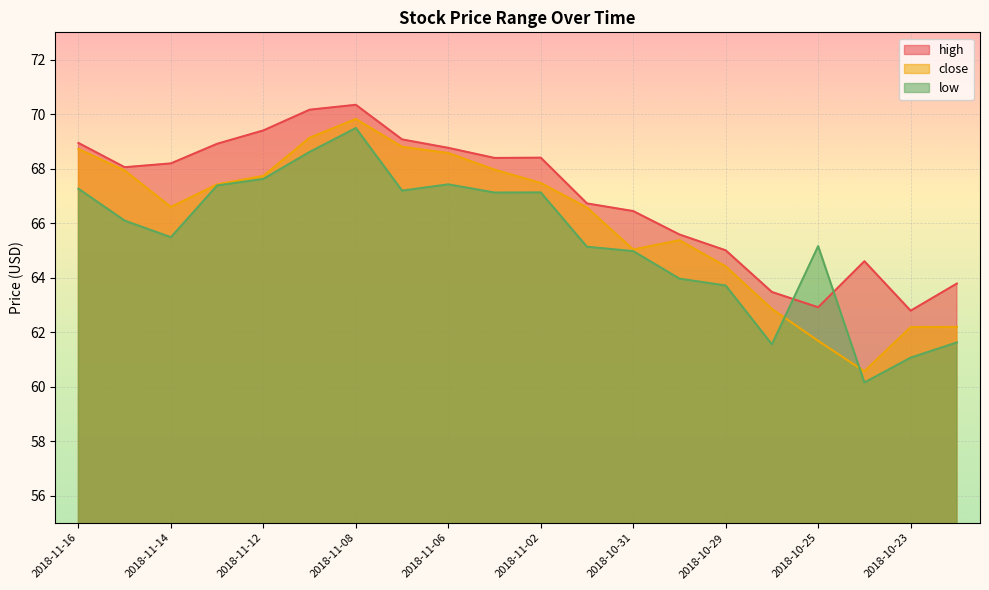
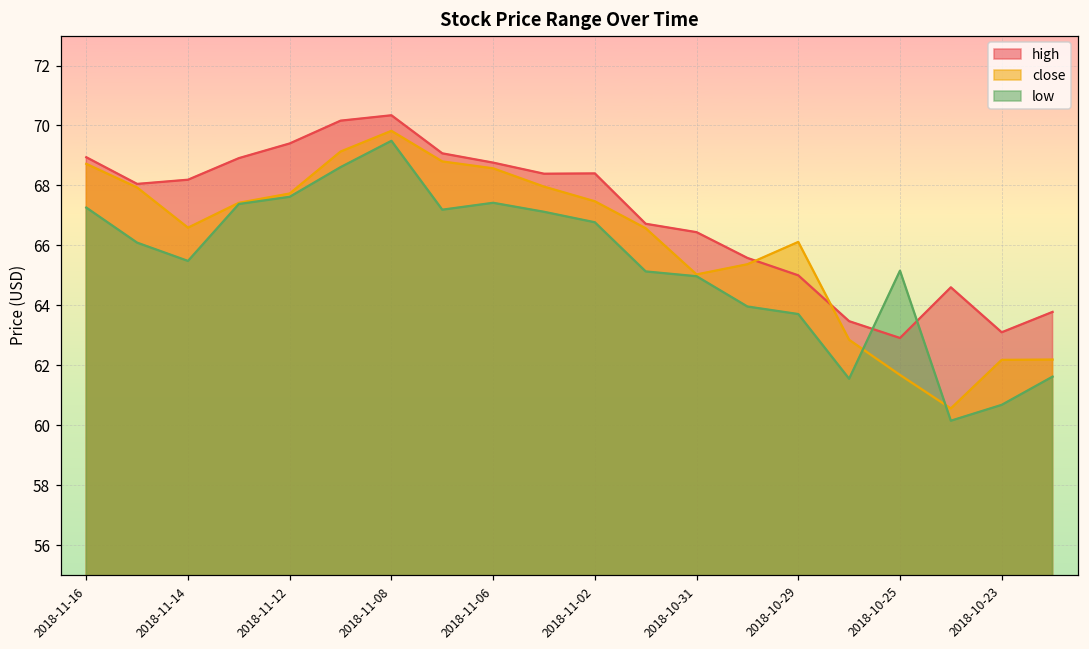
low, 2018-11-02: 67.1 -> 66.8
close, 2018-10-29: 64.4 -> 66.1
high, 2018-10-23: 62.8 -> 63.1
low, 2018-10-23: 61.1 -> 60.7
